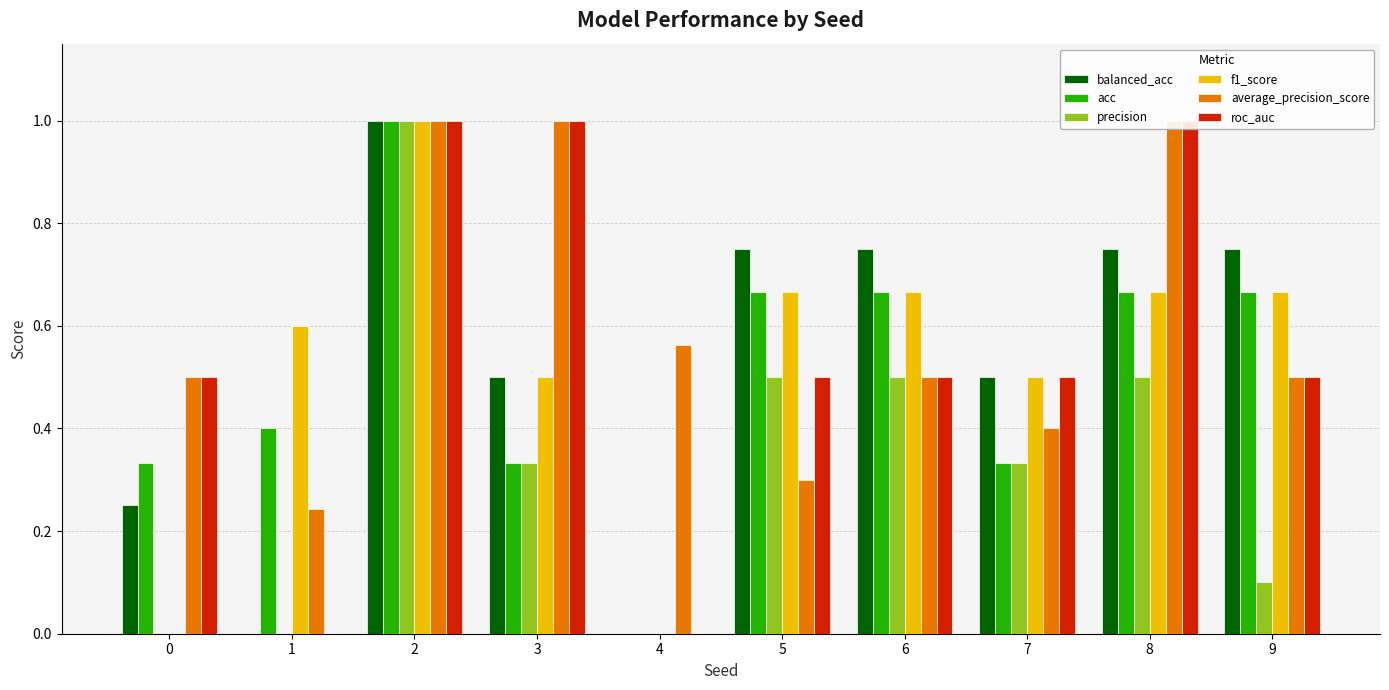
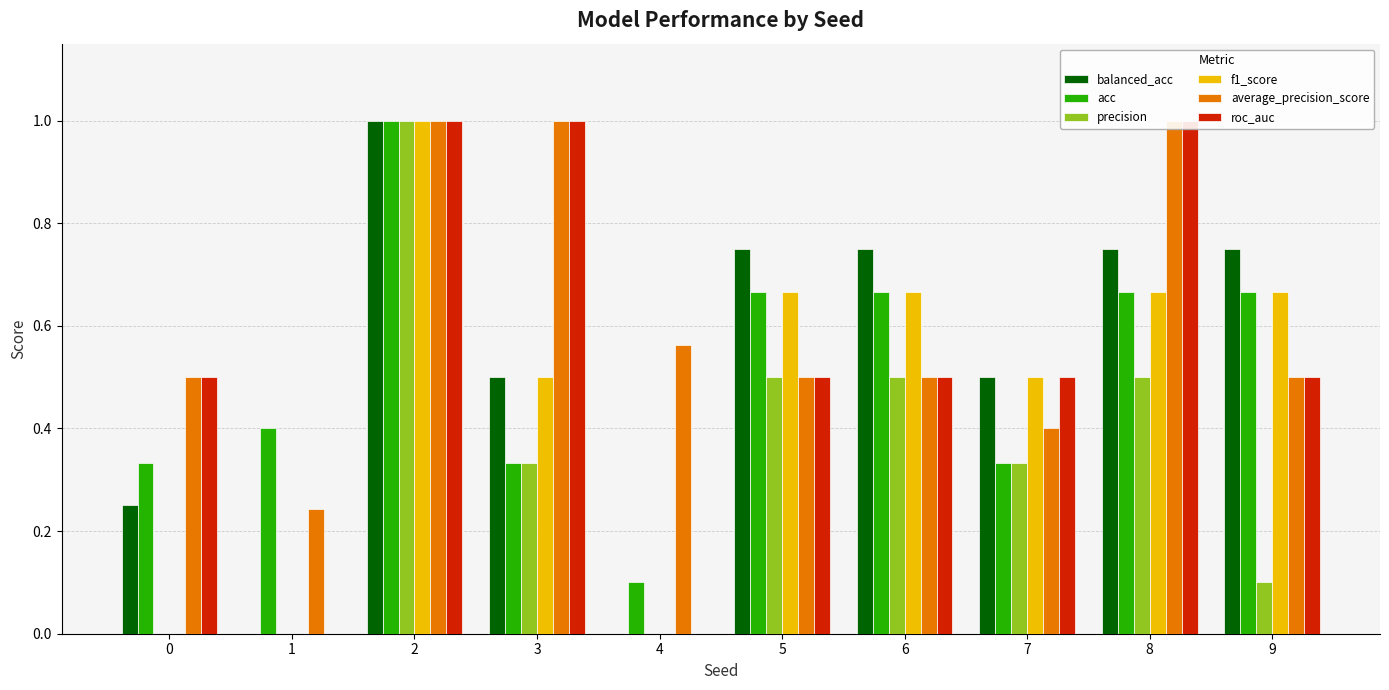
f1_score, 1: 0.6 -> 0.0
acc, 4: 0.0 -> 0.1
average_precision_score, 5: 0.3 -> 0.5
